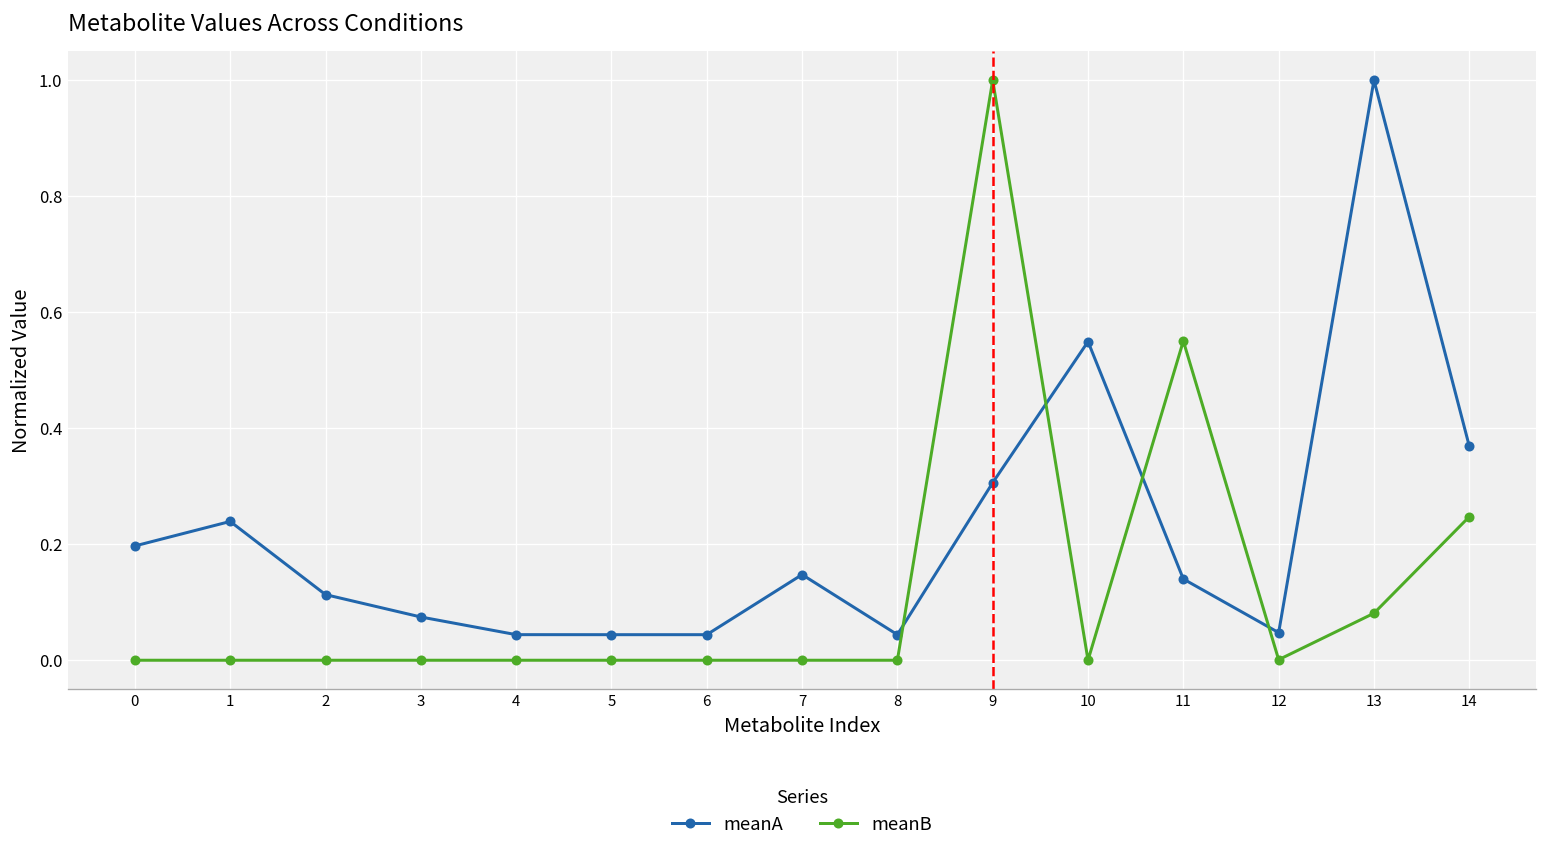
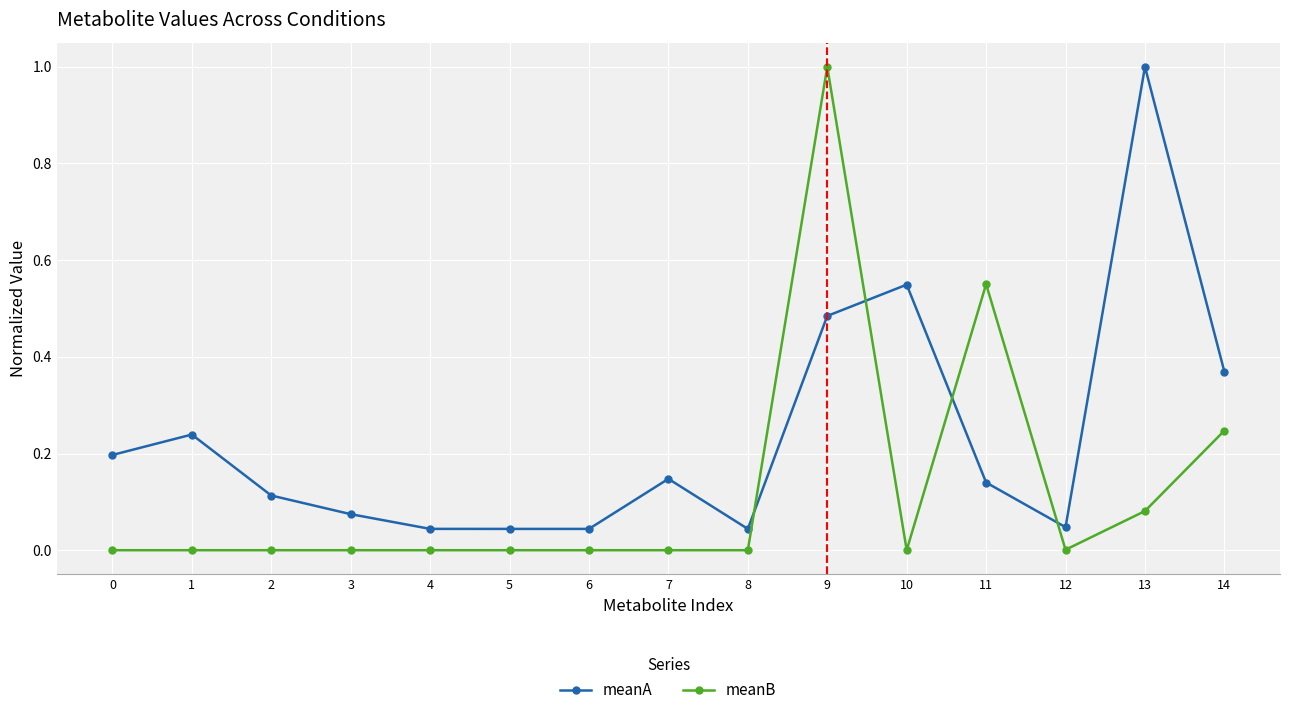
meanA, 9: 0.31 -> 0.48
